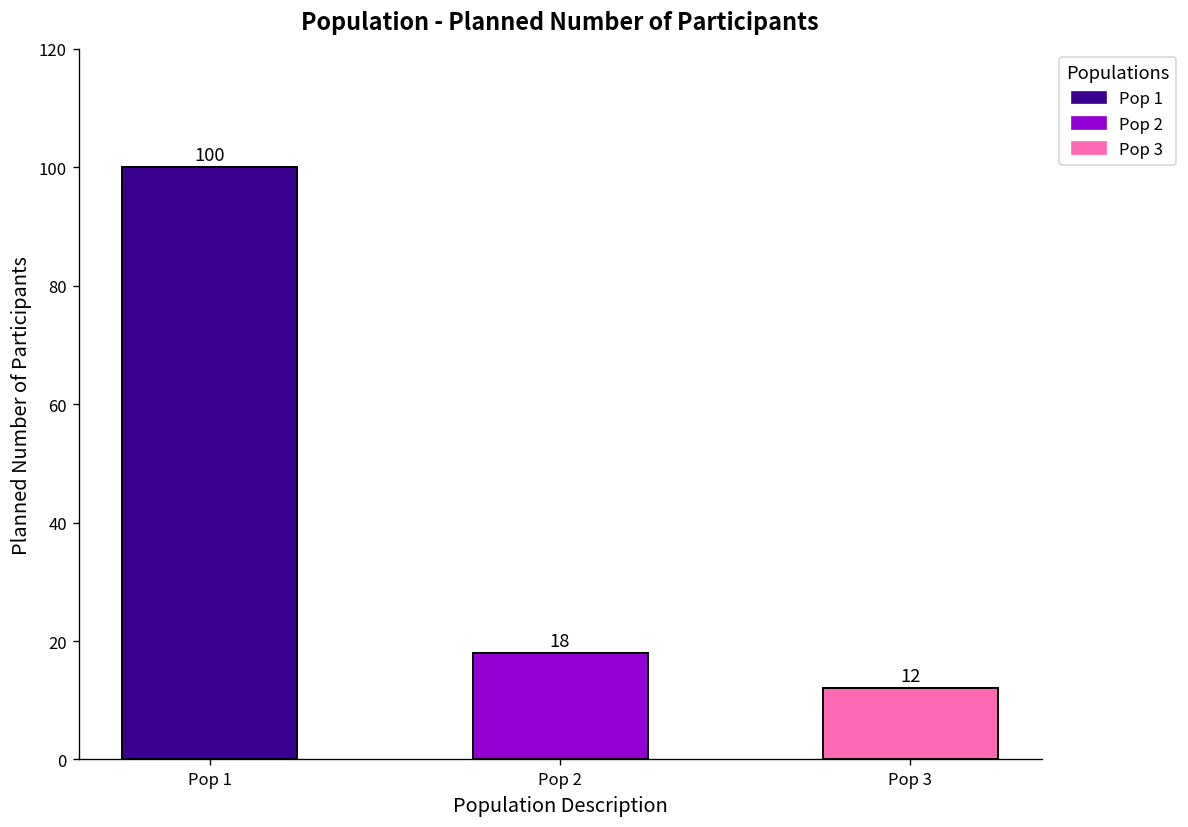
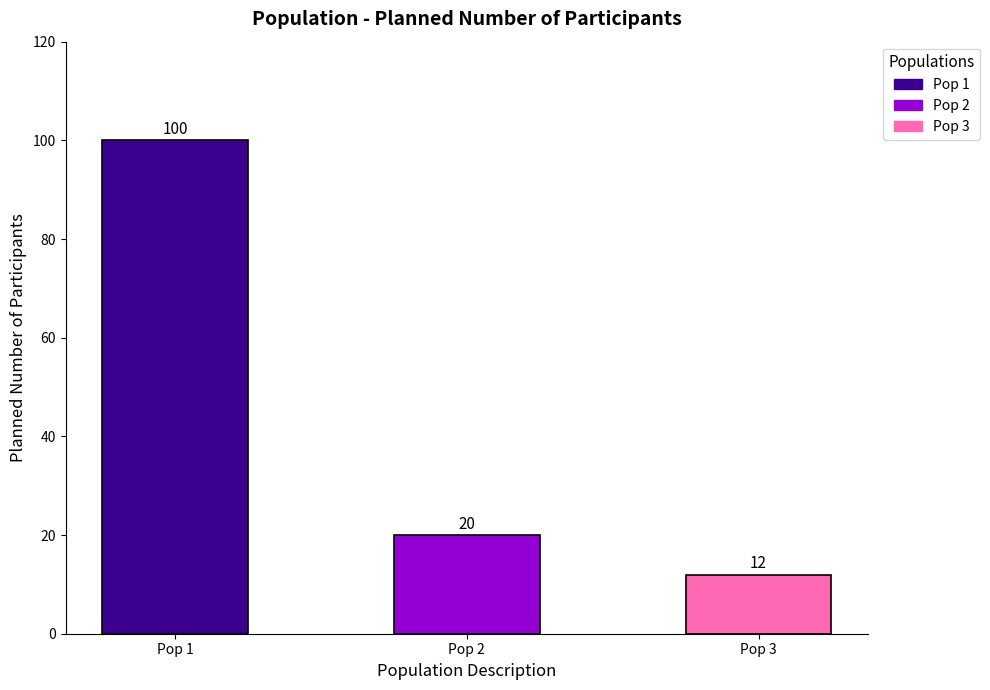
Pop 2: 18 -> 20
